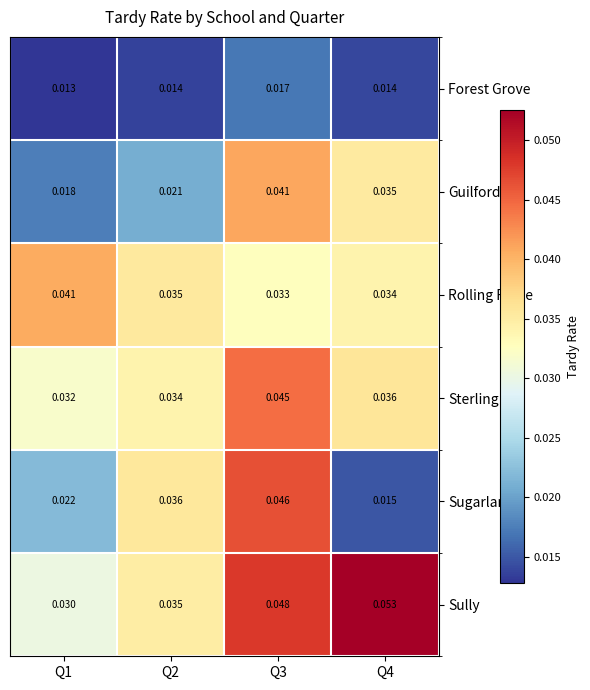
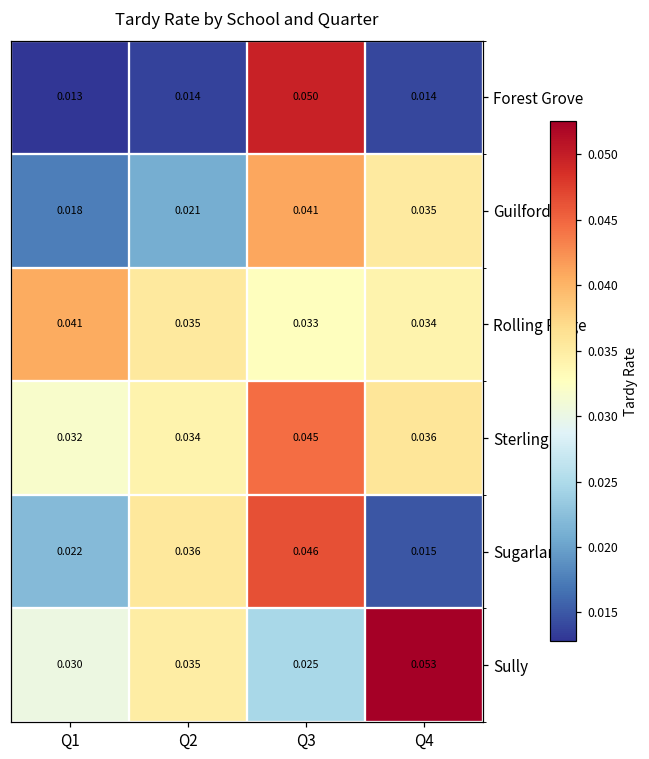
Forest Grove, Q3: 0.017 -> 0.050
Sully, Q3: 0.048 -> 0.025
